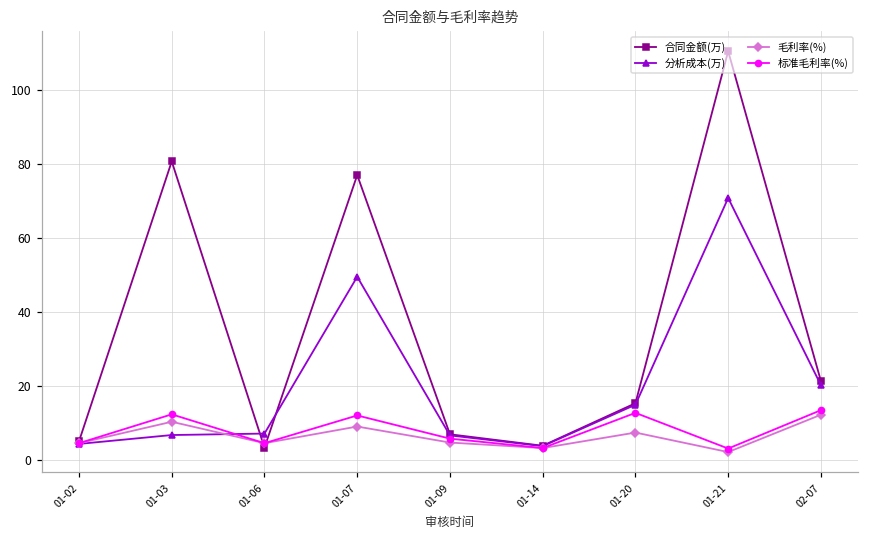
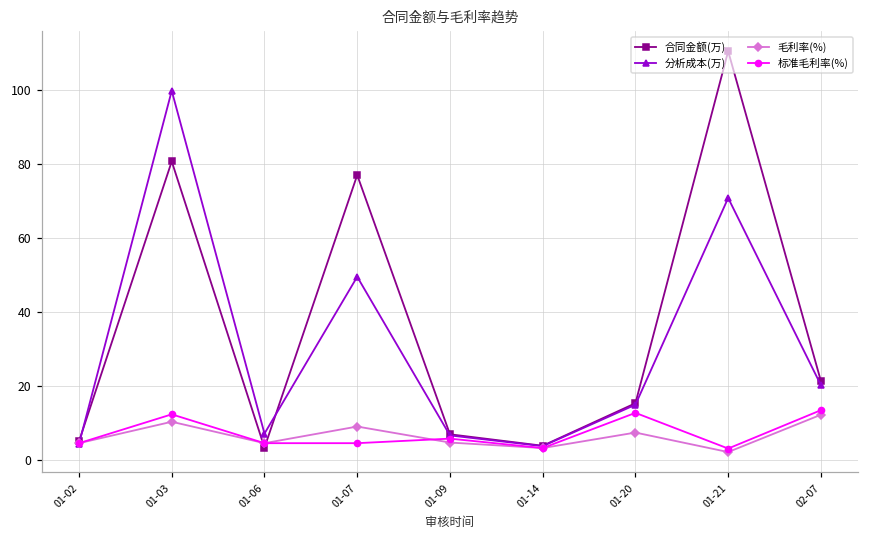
分析成本(万), 01-03: 7 -> 100
标准毛利率(%), 01-07: 12 -> 5
